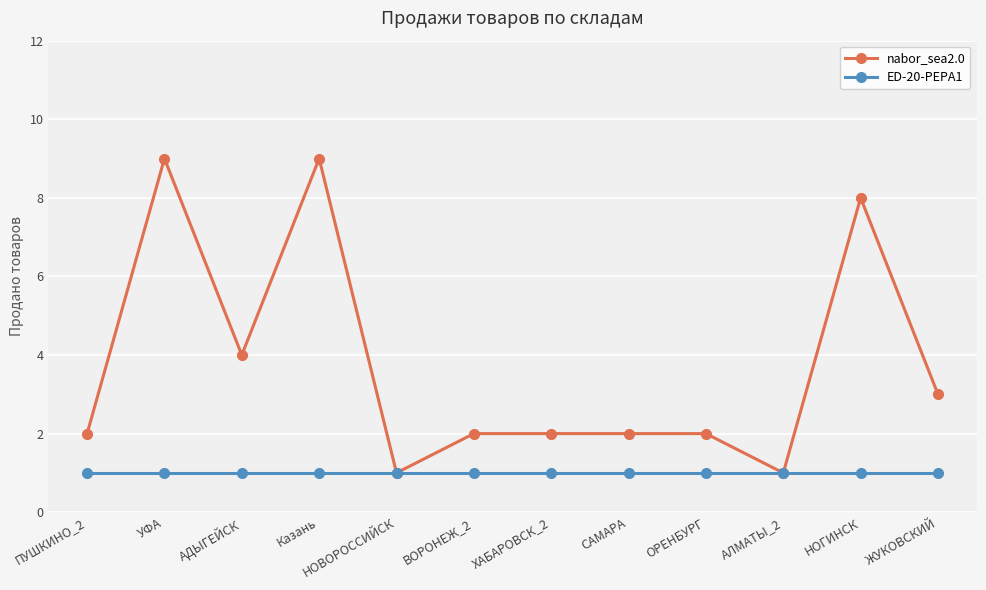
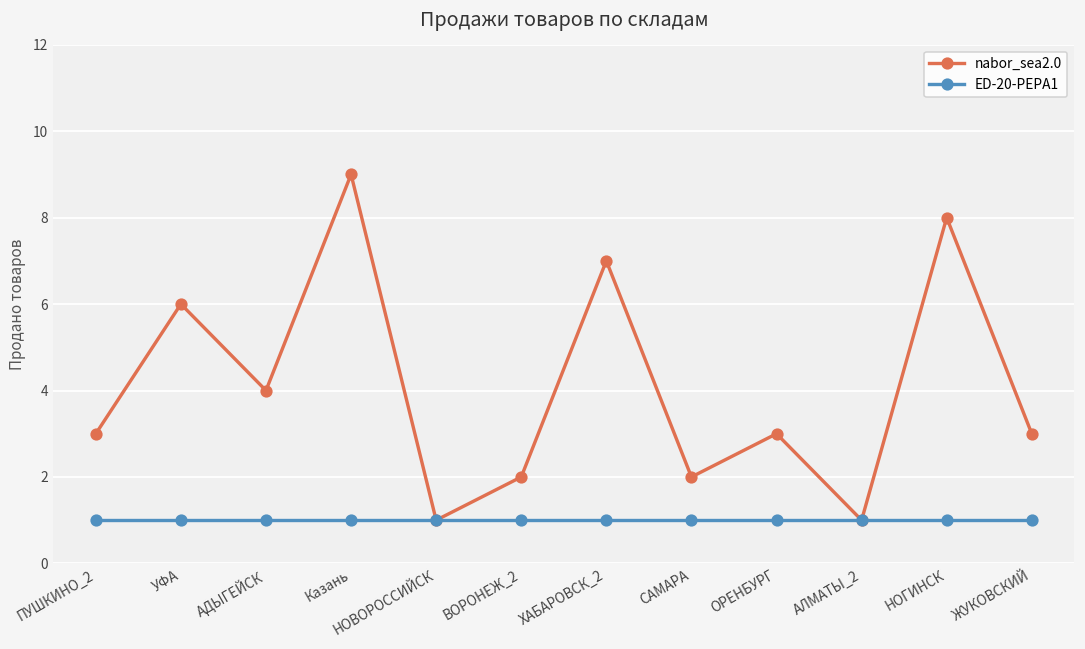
nabor_sea2.0, ПУШКИНО_2: 2 -> 3
nabor_sea2.0, УФА: 9 -> 6
nabor_sea2.0, ХАБАРОВСК_2: 2 -> 7
nabor_sea2.0, ОРЕНБУРГ: 2 -> 3
